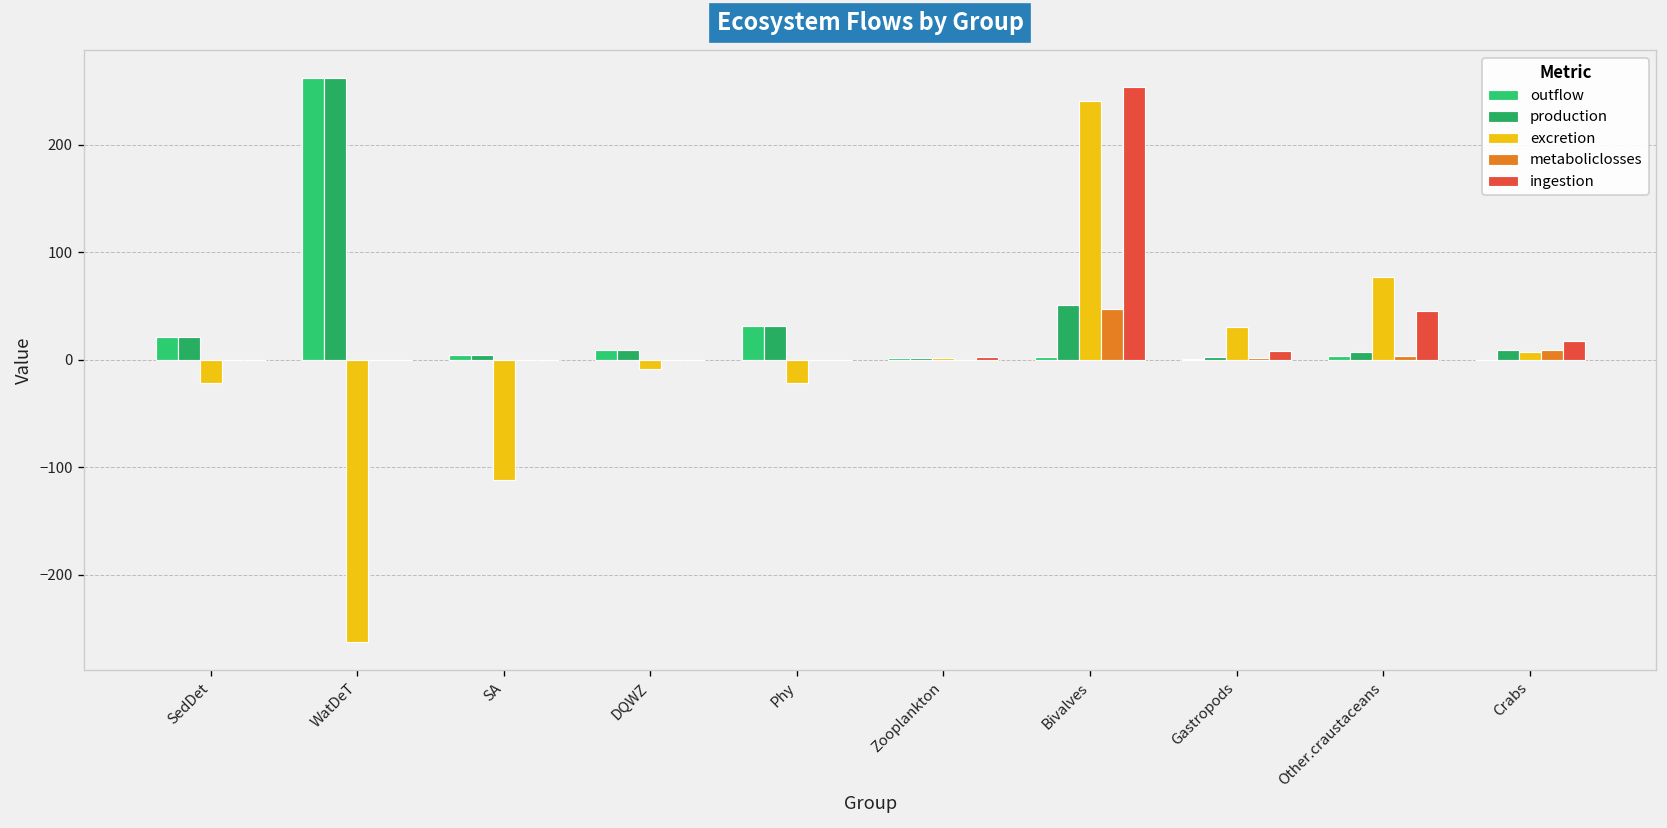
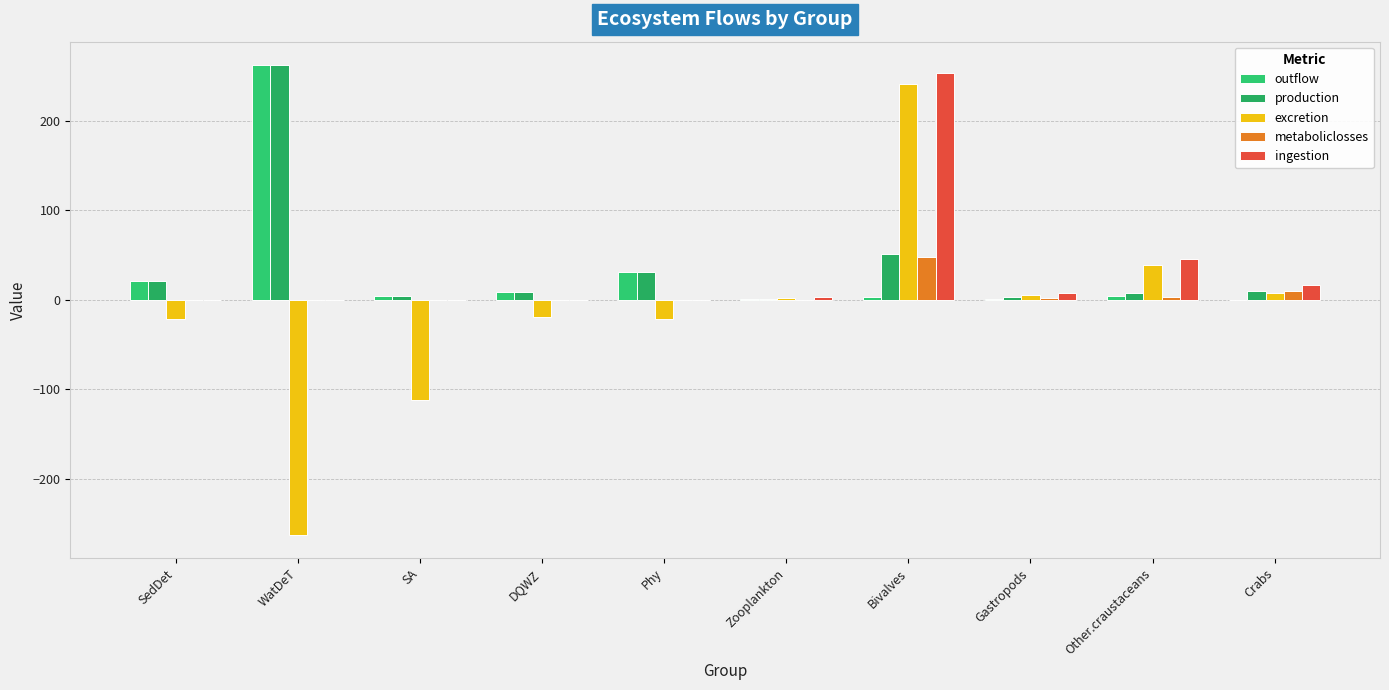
excretion, DQWZ: -10 -> -20
excretion, Gastropods: 30 -> 10
excretion, Other.craustaceans: 80 -> 40
